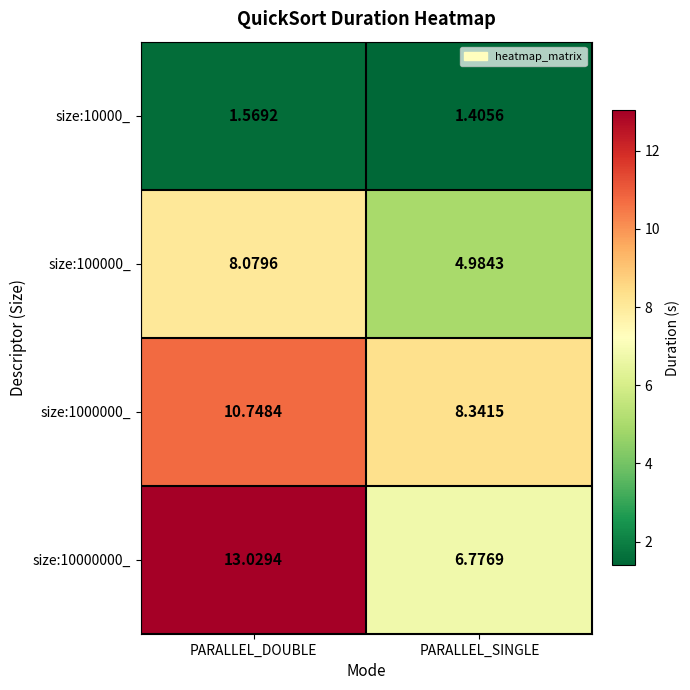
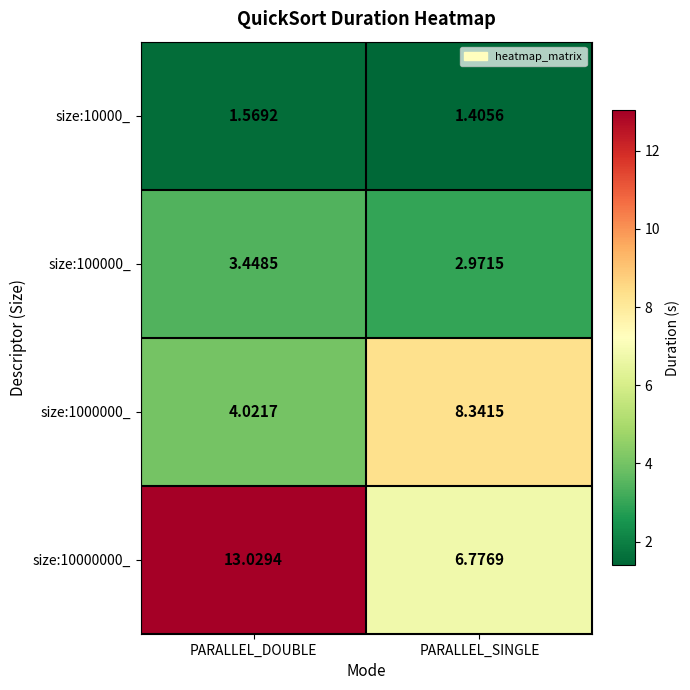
size:100000_, PARALLEL_DOUBLE: 8.0796 -> 3.4485
size:100000_, PARALLEL_SINGLE: 4.9843 -> 2.9715
size:1000000_, PARALLEL_DOUBLE: 10.7484 -> 4.0217
